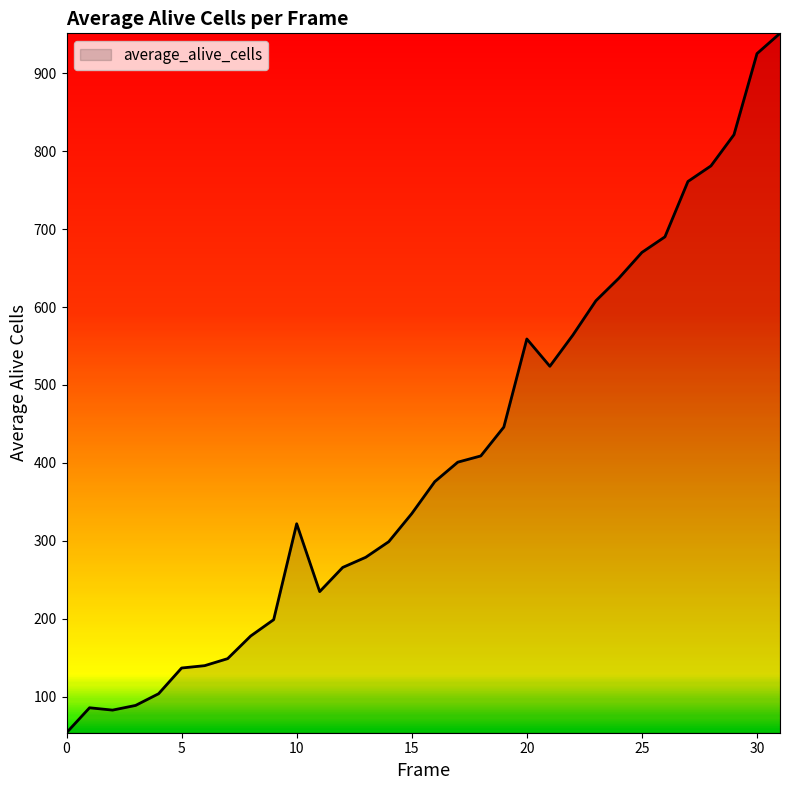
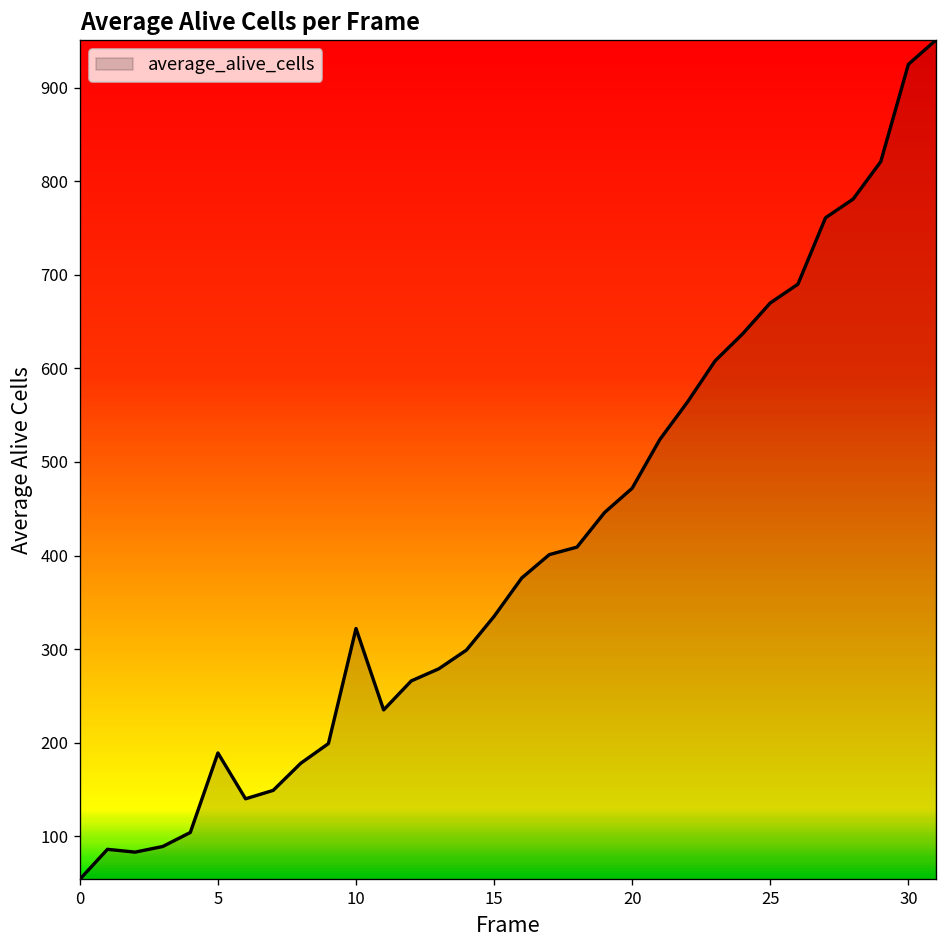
5: 140 -> 190
20: 560 -> 470
